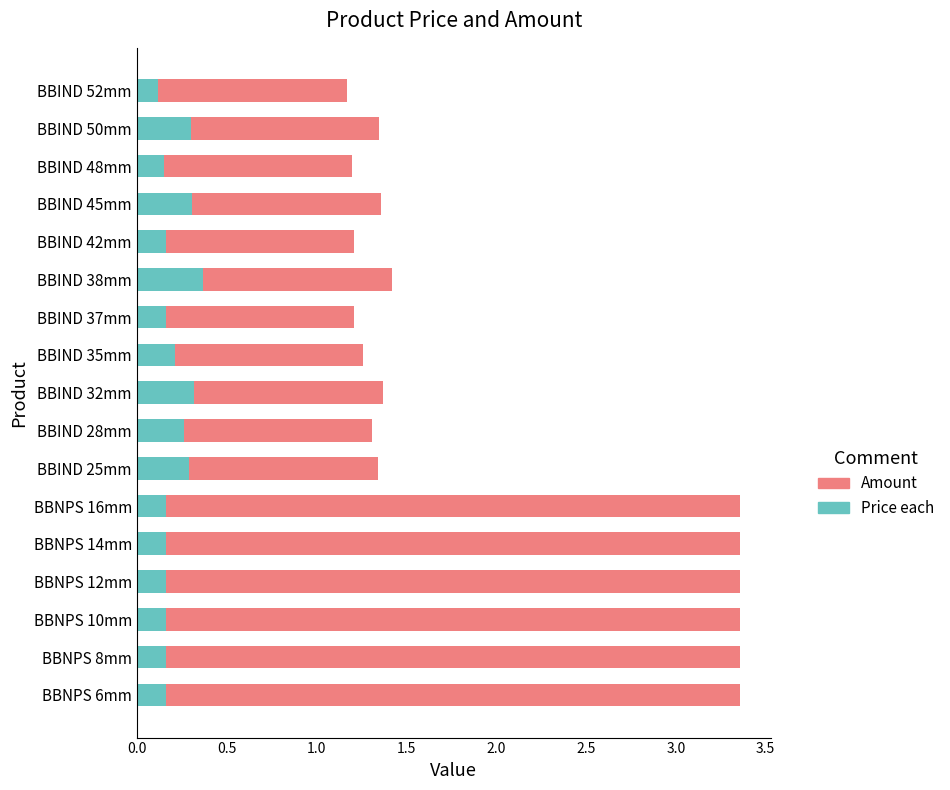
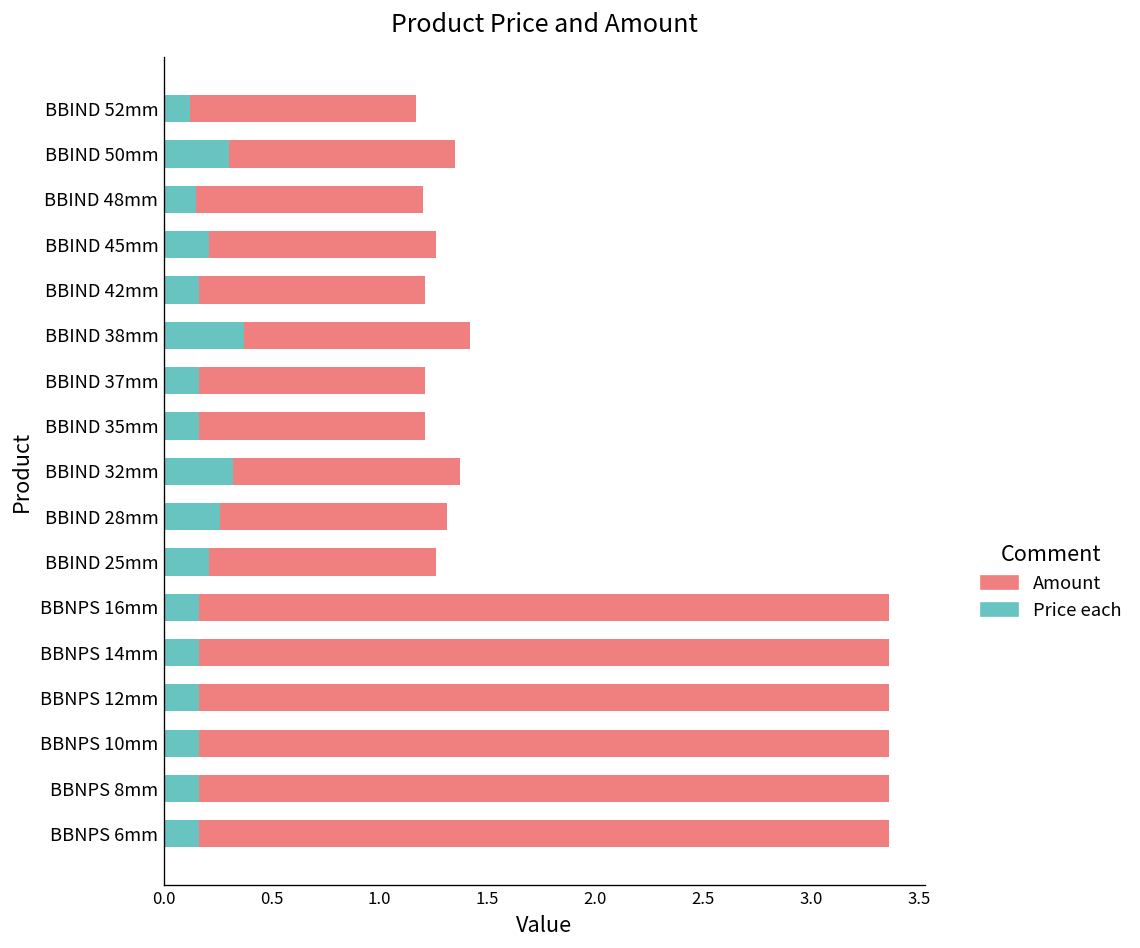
Price each, BBIND 45mm: 0.31 -> 0.21
Price each, BBIND 35mm: 0.21 -> 0.16
Price each, BBIND 25mm: 0.29 -> 0.21
